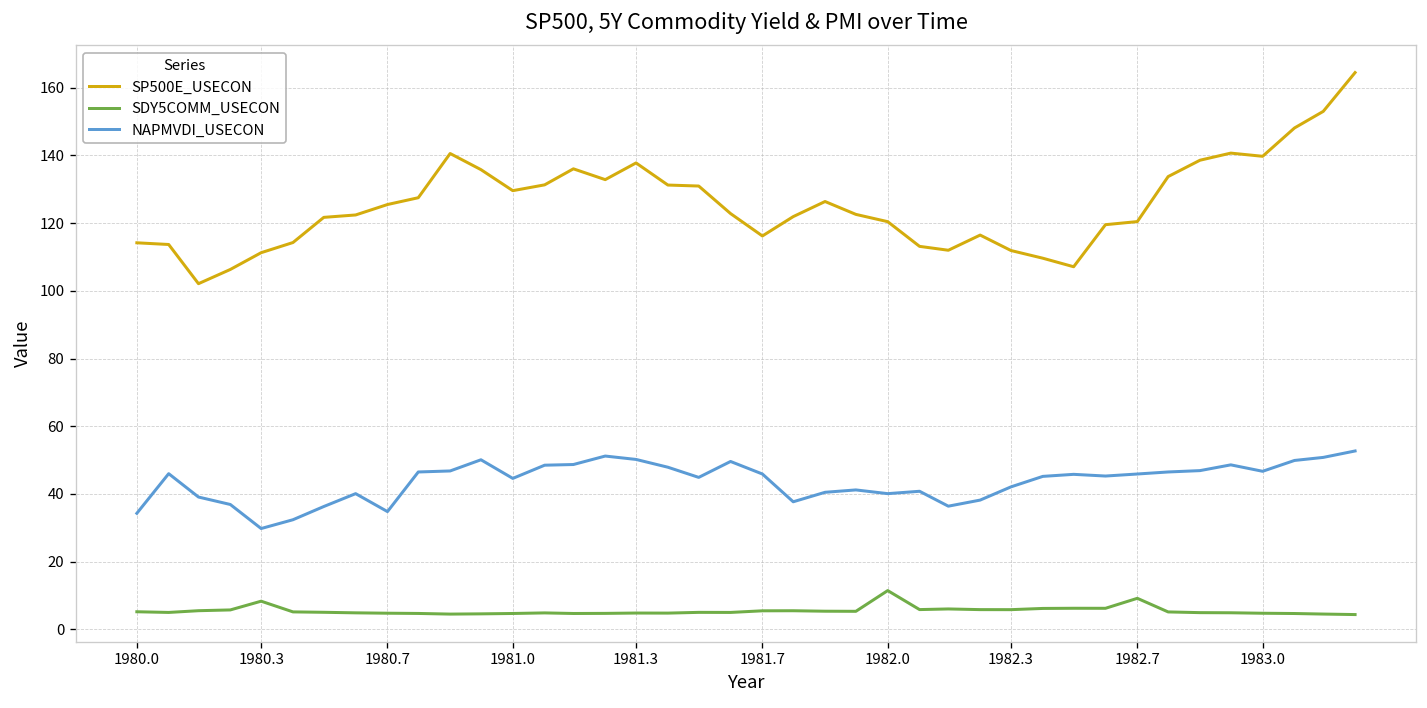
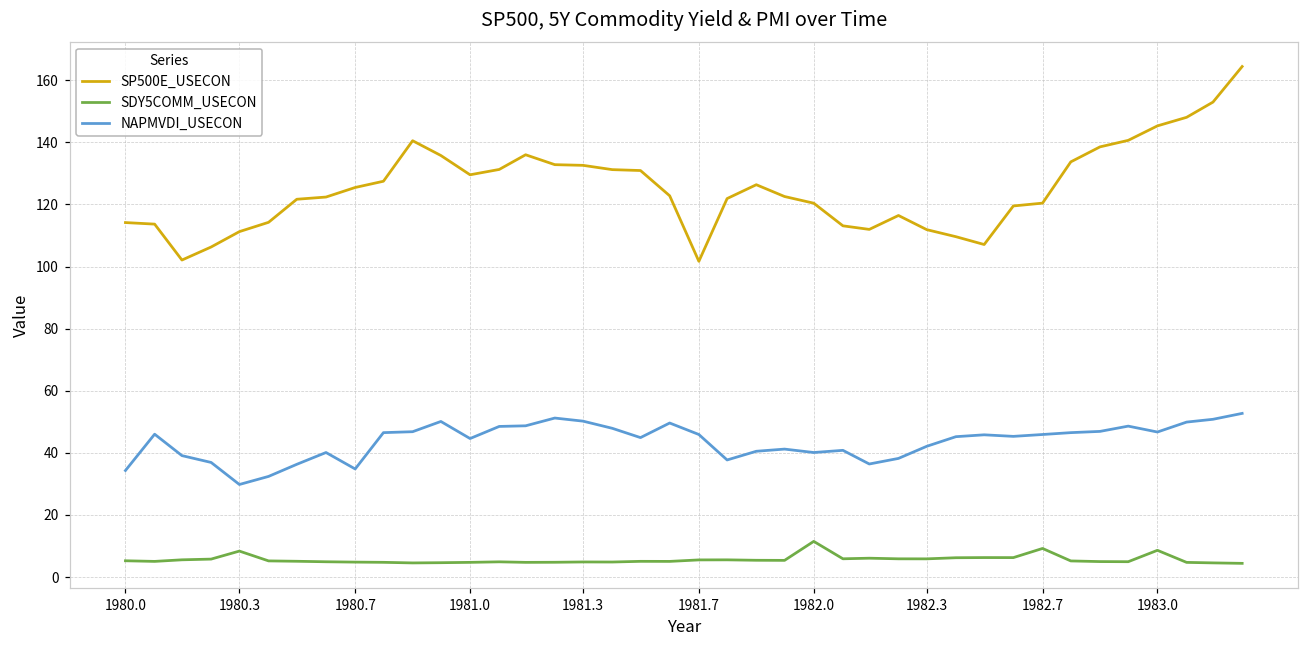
SP500E_USECON, 1981.3: 138 -> 133
SP500E_USECON, 1981.7: 116 -> 102
SP500E_USECON, 1983.0: 140 -> 145
SDY5COMM_USECON, 1983.0: 5 -> 9
